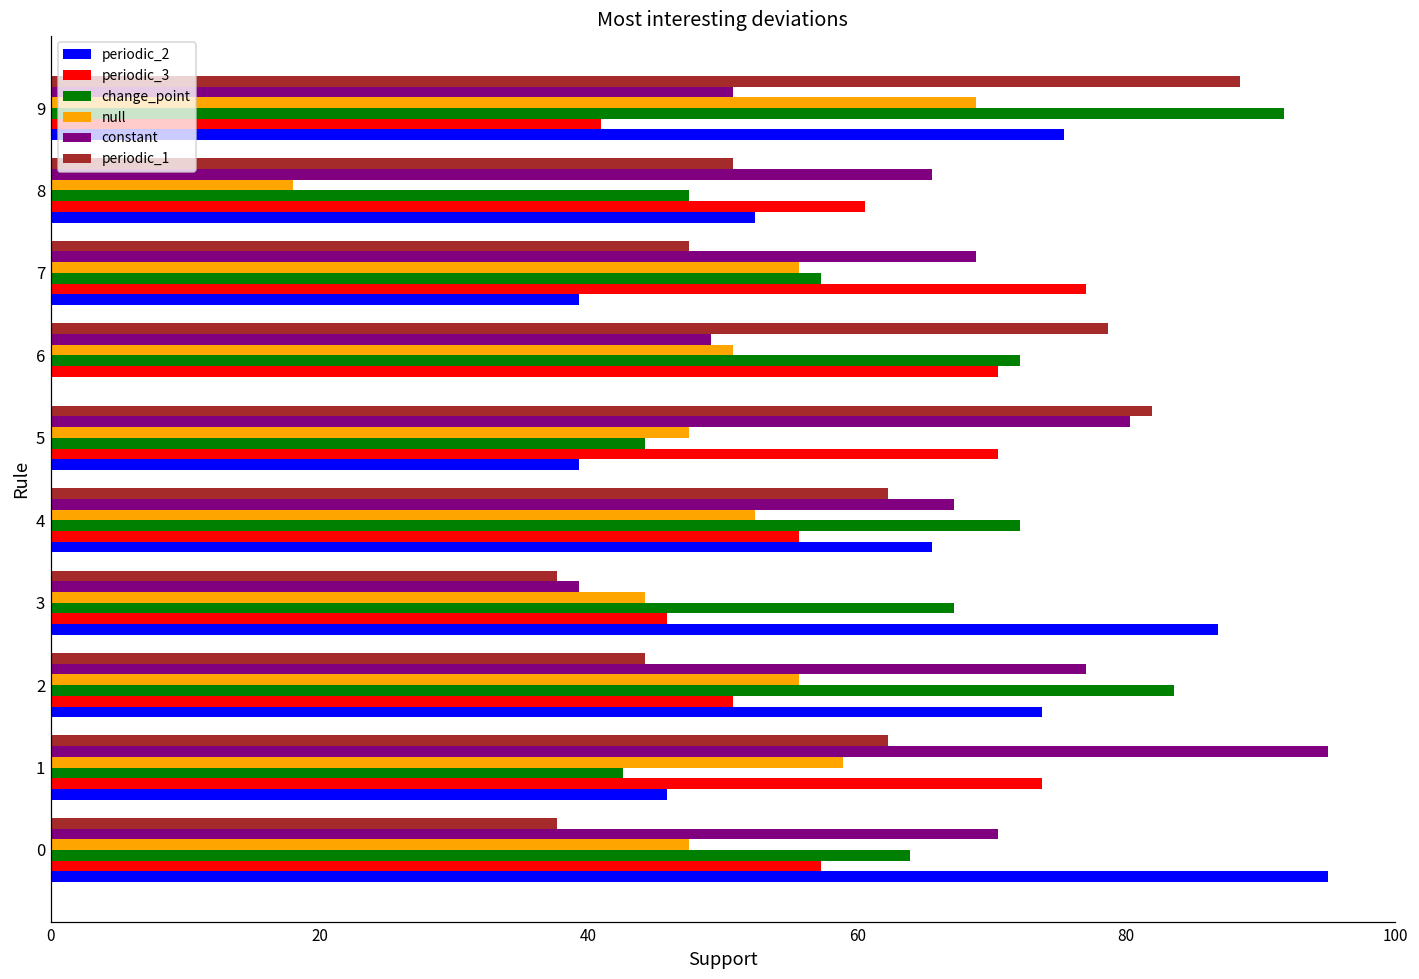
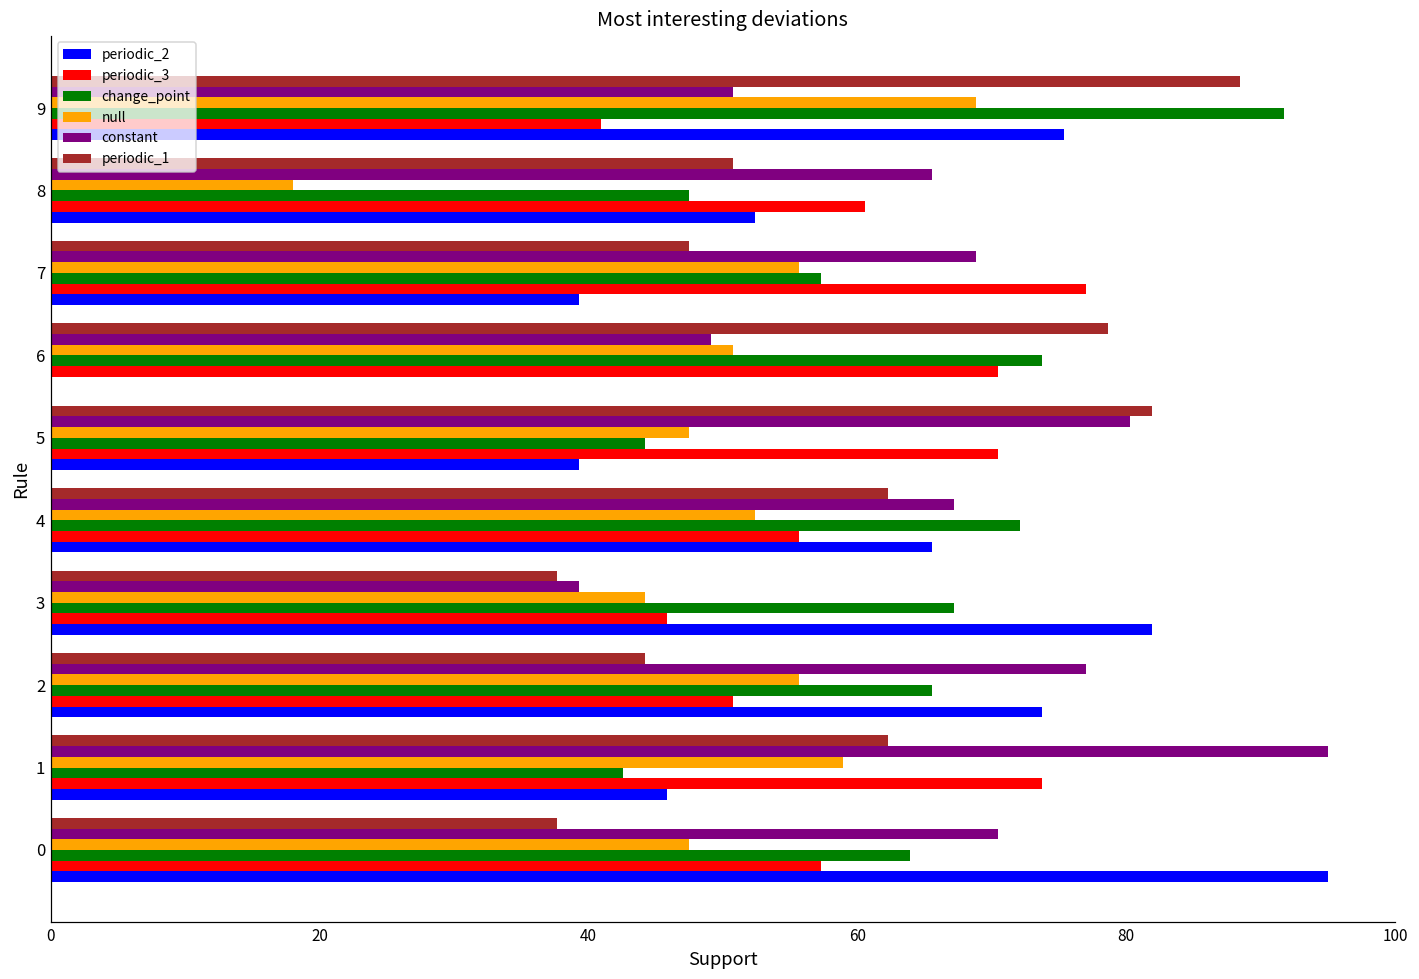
change_point, 6: 72.1 -> 73.7
periodic_2, 3: 86.8 -> 81.9
change_point, 2: 83.5 -> 65.5
